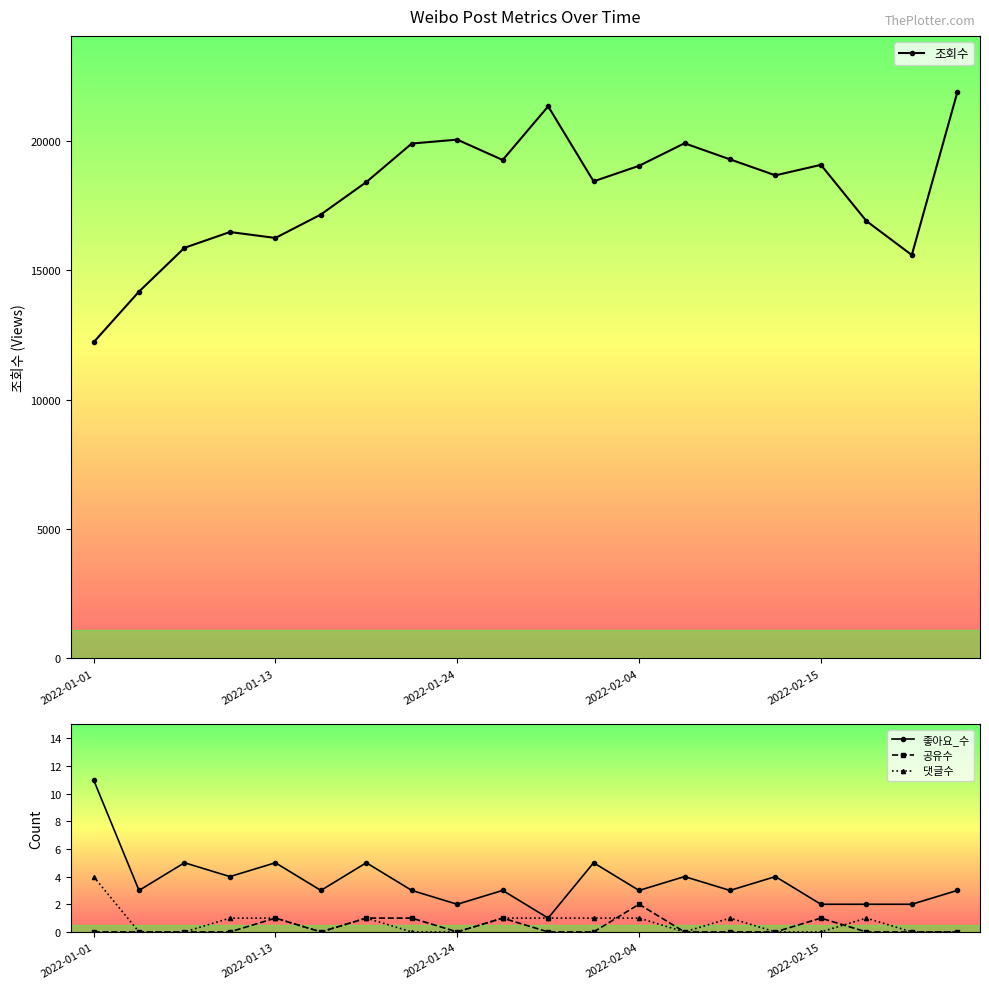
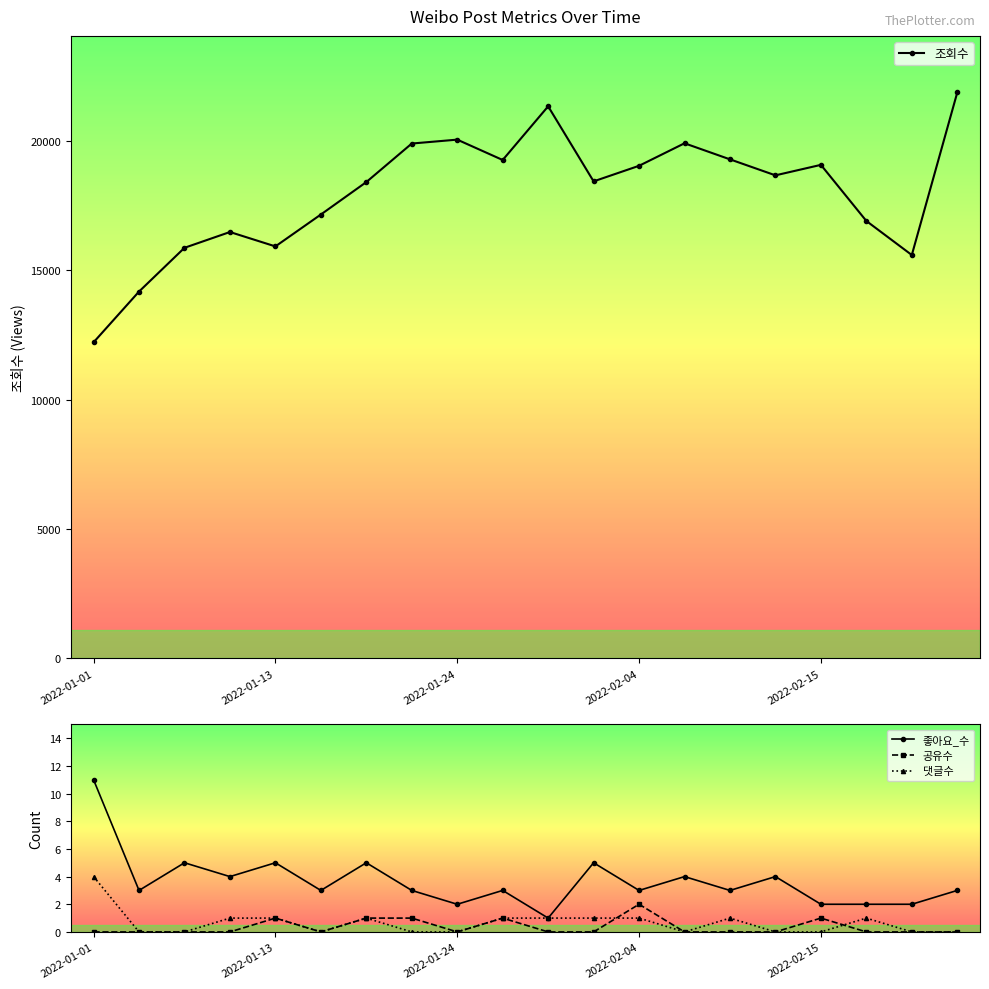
Weibo Post Metrics Over Time, 2022-01-13: 16200 -> 15900
